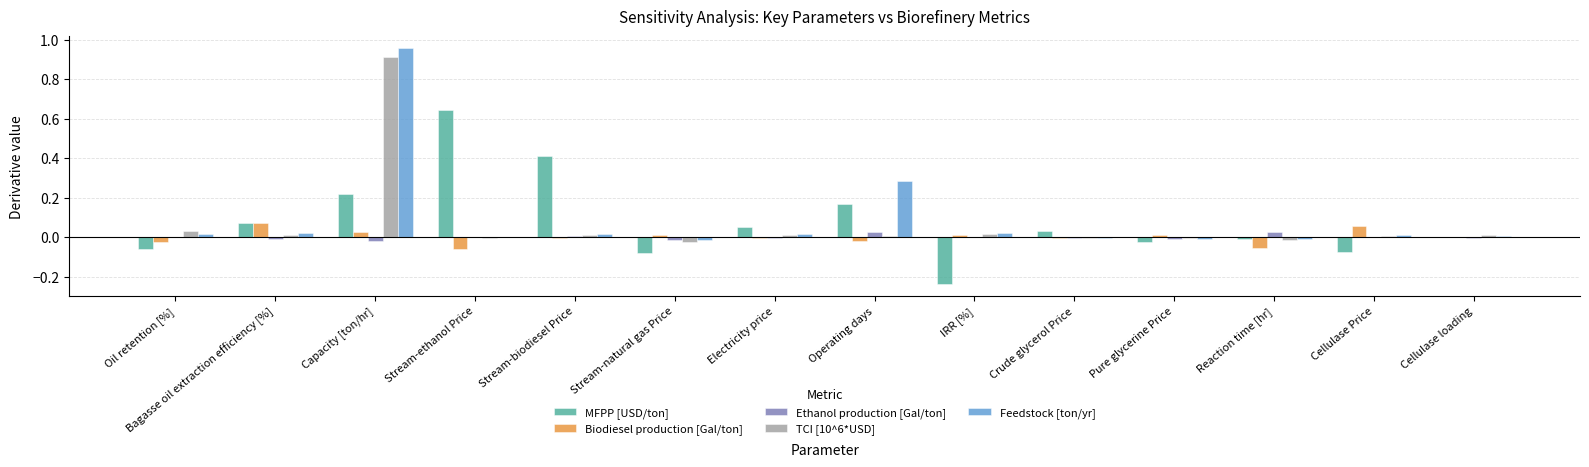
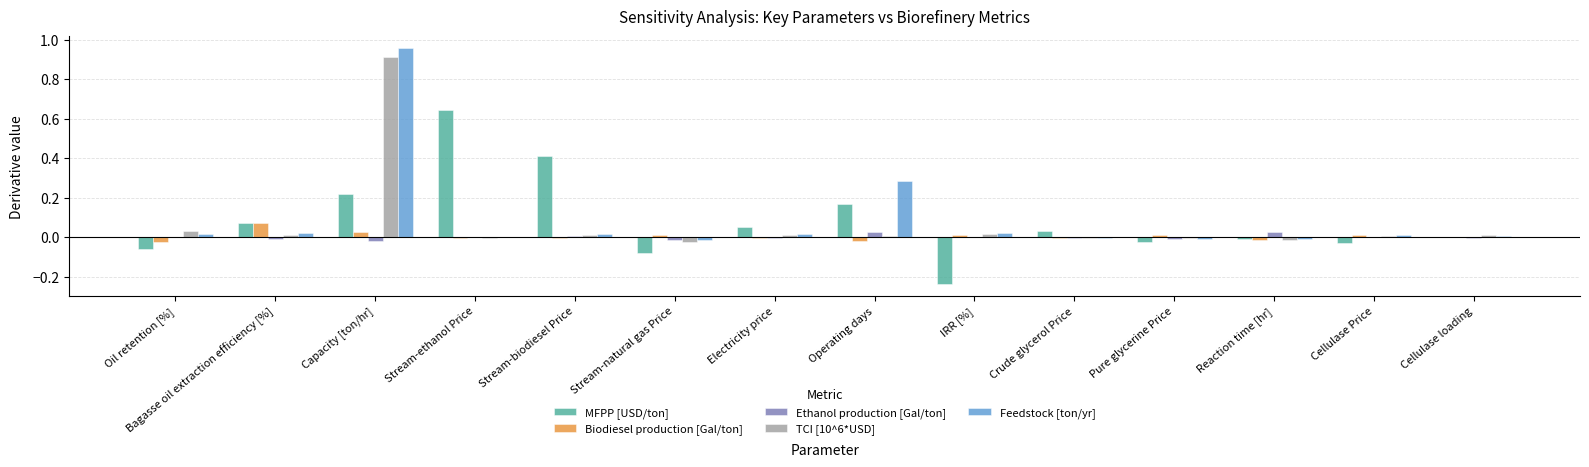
Biodiesel production [Gal/ton], Stream-ethanol Price: -0.06 -> -0.01
Biodiesel production [Gal/ton], Reaction time [hr]: -0.06 -> -0.01
MFPP [USD/ton], Cellulase Price: -0.08 -> -0.03
Biodiesel production [Gal/ton], Cellulase Price: 0.06 -> 0.01
